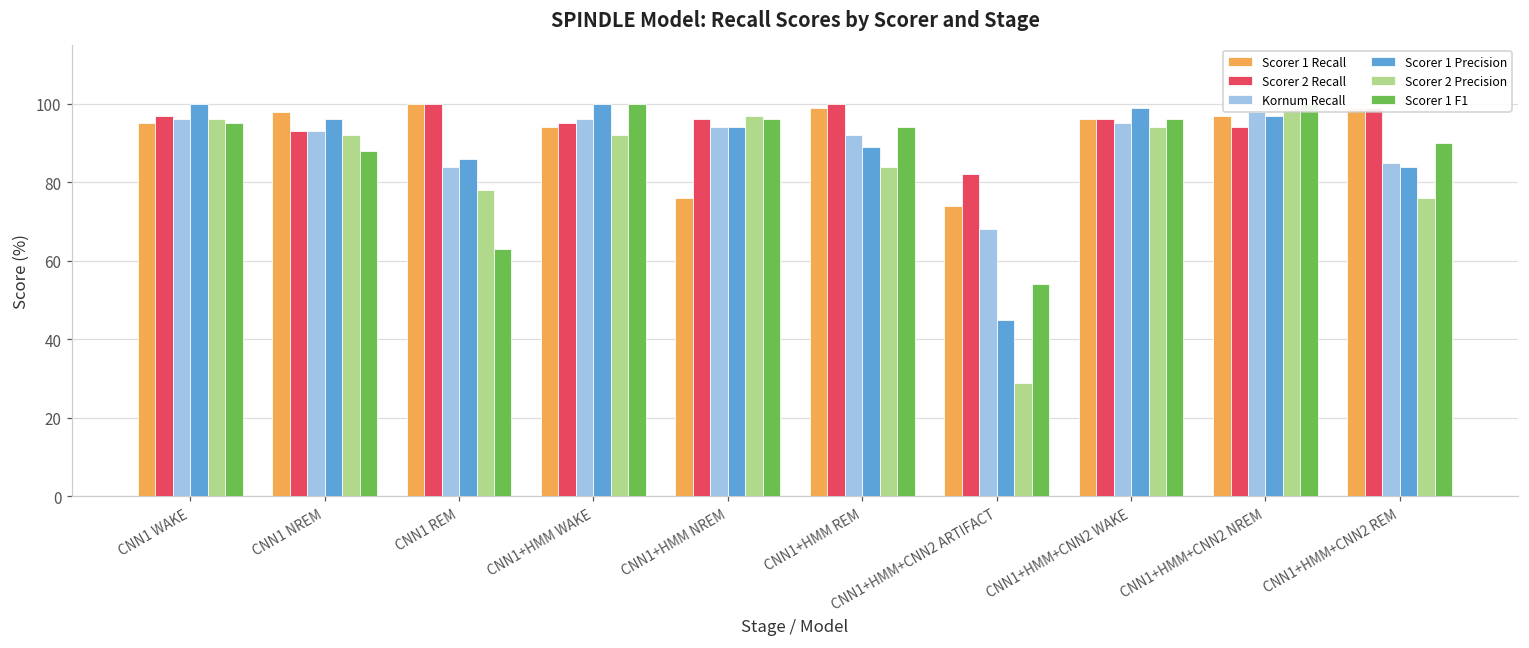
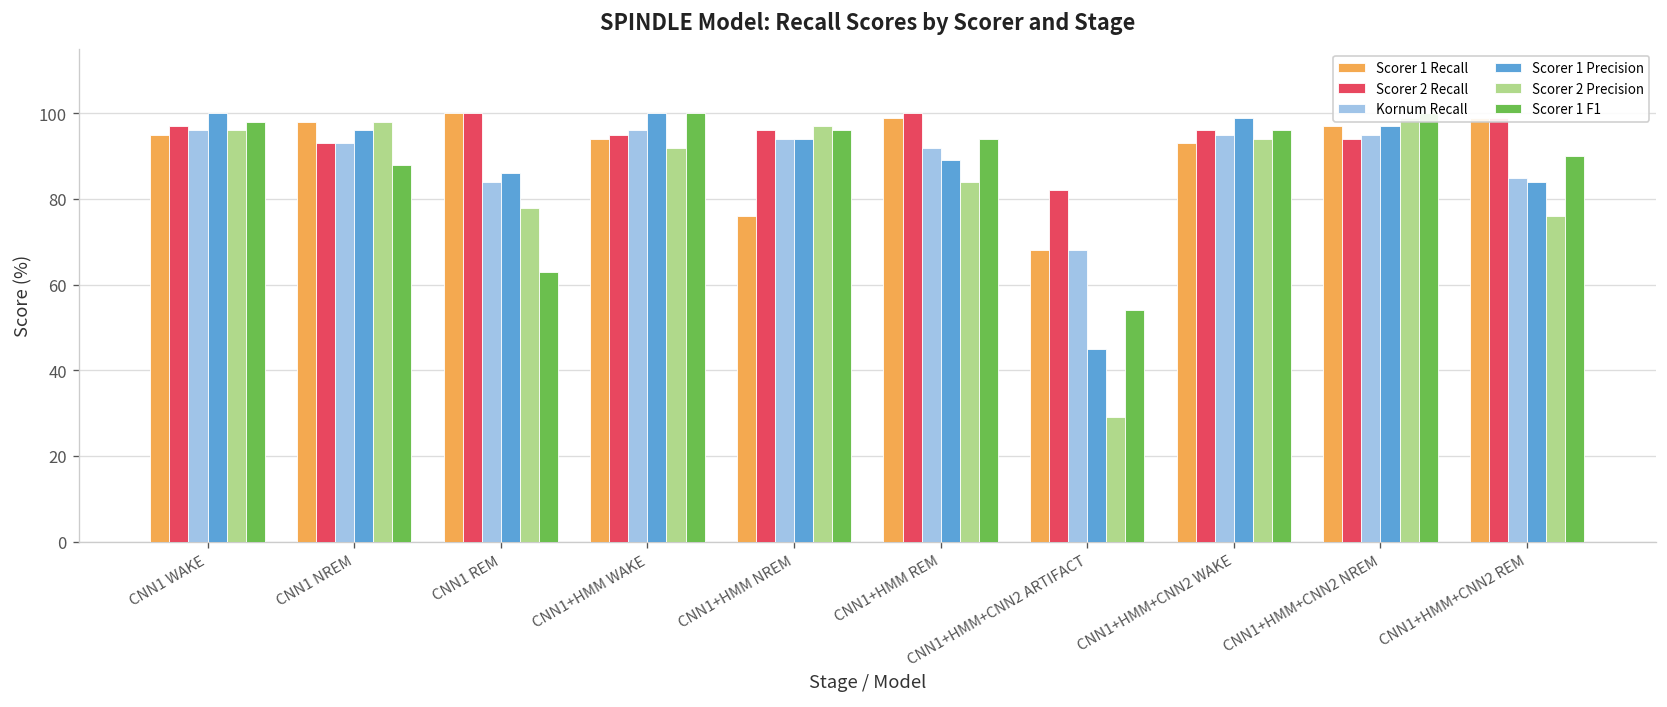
Scorer 1 F1, CNN1 WAKE: 95 -> 98
Scorer 2 Precision, CNN1 NREM: 92 -> 98
Scorer 1 Recall, CNN1+HMM+CNN2 ARTIFACT: 74 -> 68
Scorer 1 Recall, CNN1+HMM+CNN2 WAKE: 96 -> 93
Kornum Recall, CNN1+HMM+CNN2 NREM: 98 -> 95
